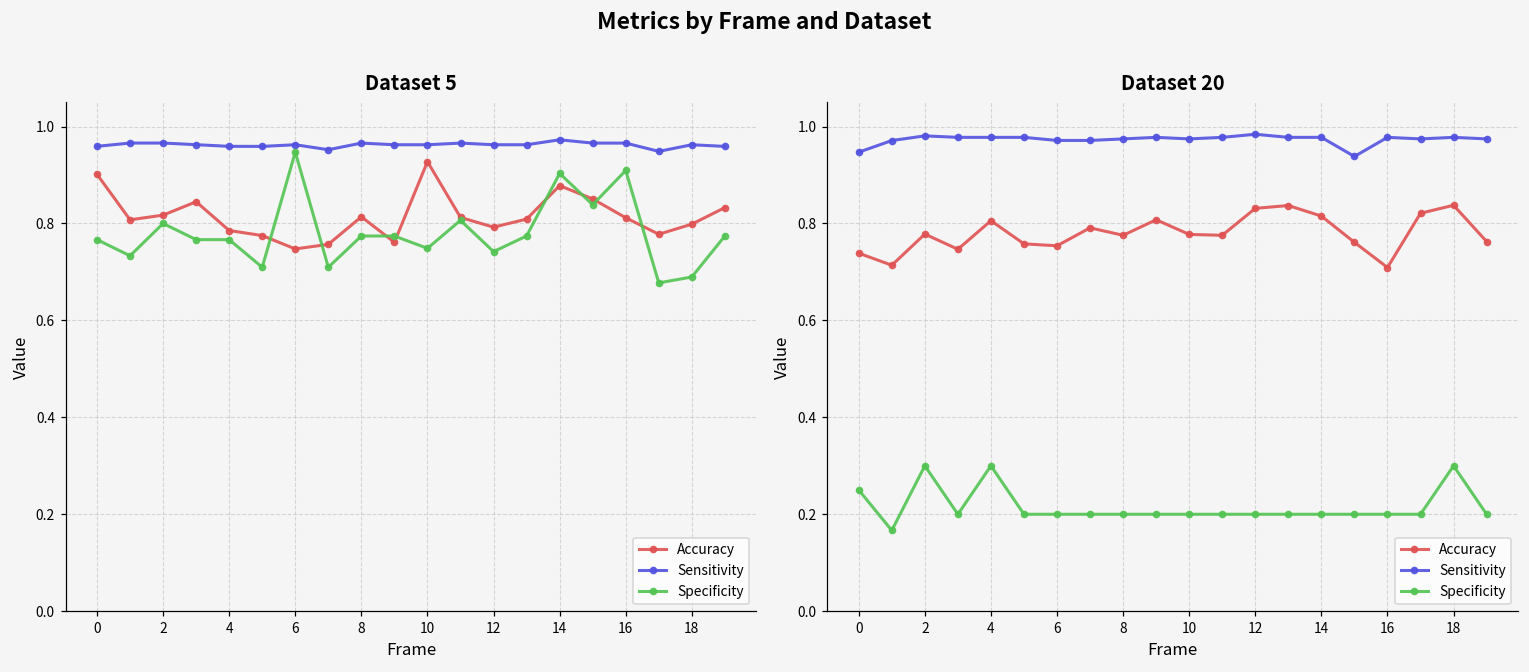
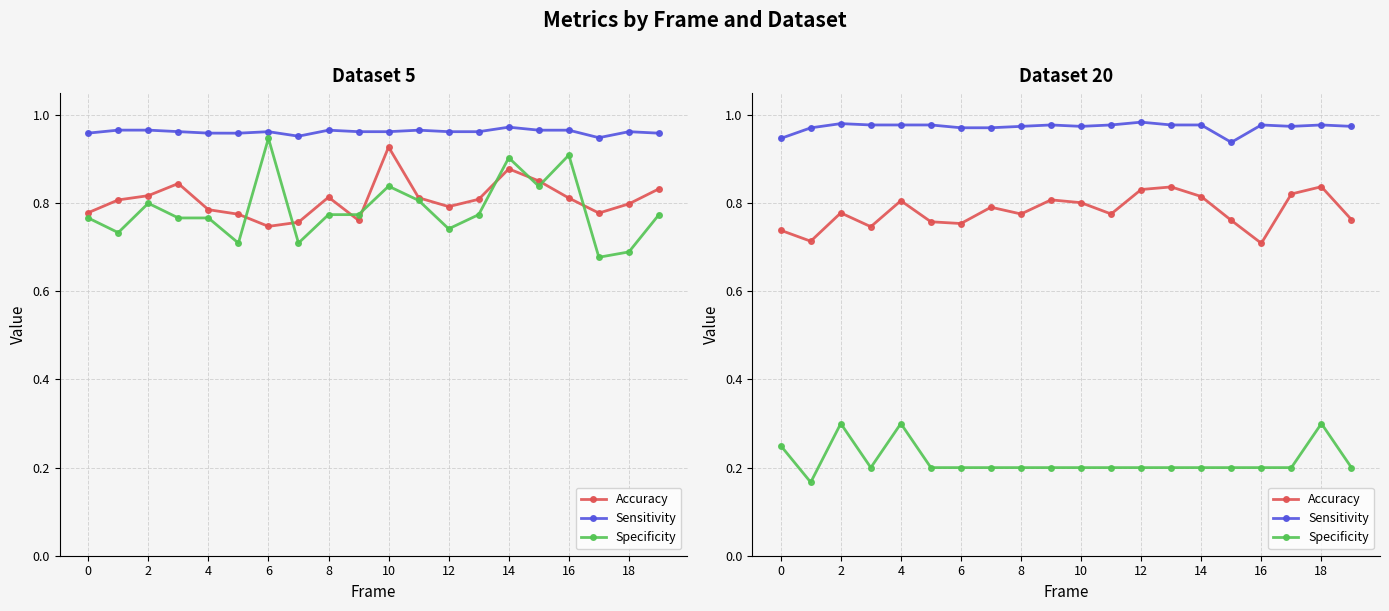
Dataset 5, Accuracy, 0: 0.90 -> 0.78
Dataset 5, Specificity, 10: 0.75 -> 0.84
Dataset 20, Accuracy, 10: 0.78 -> 0.80
